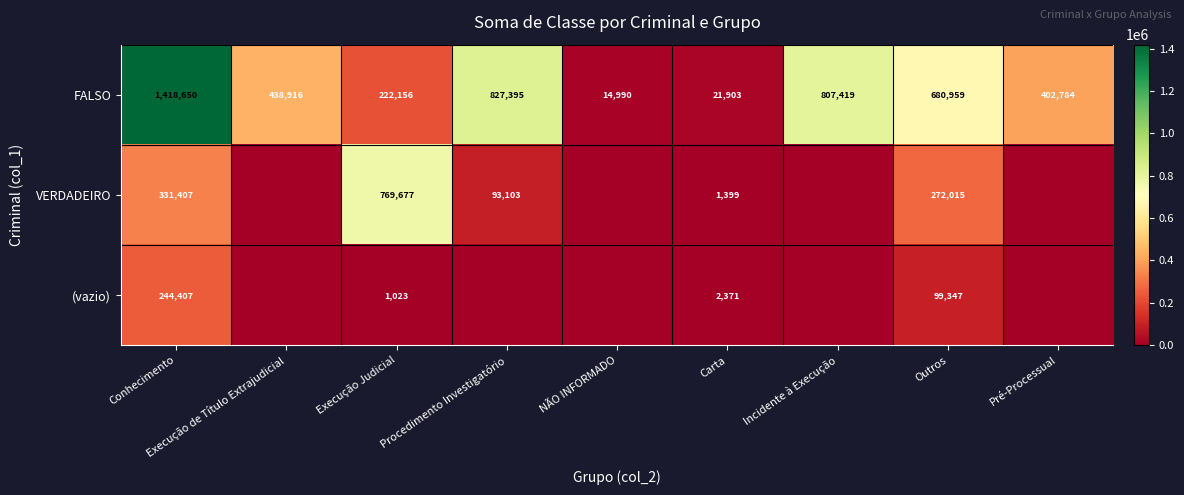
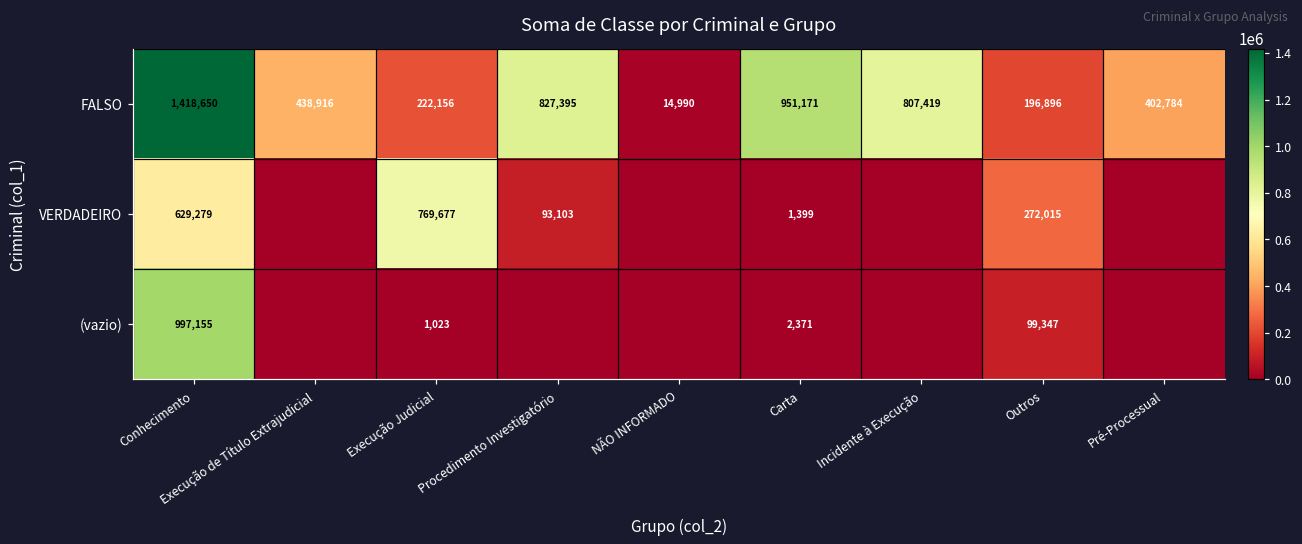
FALSO, Carta: 21,903 -> 951,171
FALSO, Outros: 680,959 -> 196,896
VERDADEIRO, Conhecimento: 331,407 -> 629,279
(vazio), Conhecimento: 244,407 -> 997,155
